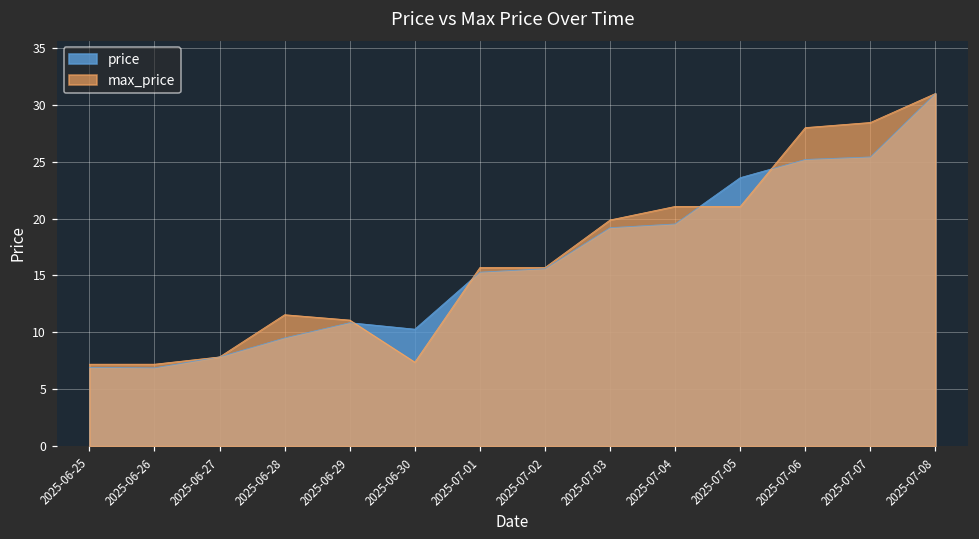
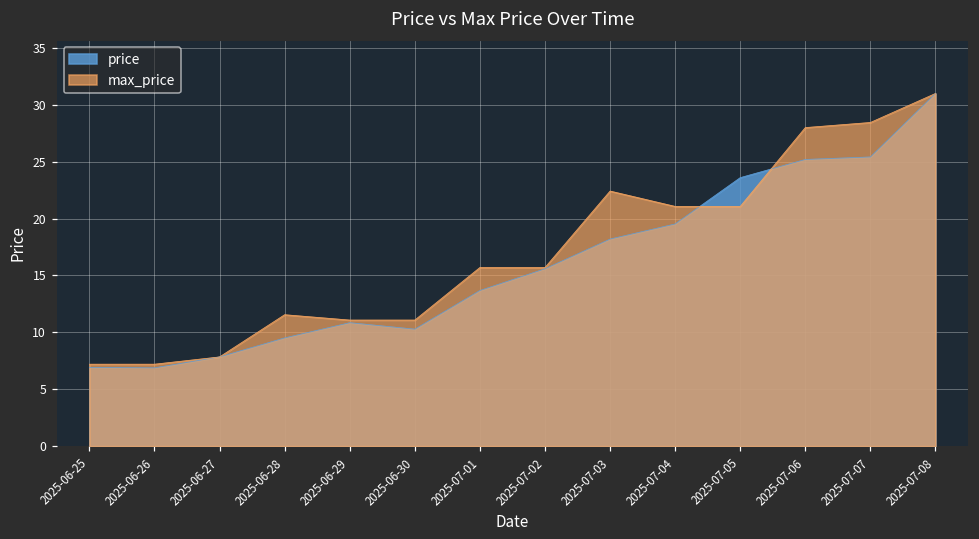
max_price, 2025-06-30: 7.4 -> 11.1
price, 2025-07-01: 15.3 -> 13.7
price, 2025-07-03: 19.2 -> 18.2
max_price, 2025-07-03: 19.9 -> 22.4
